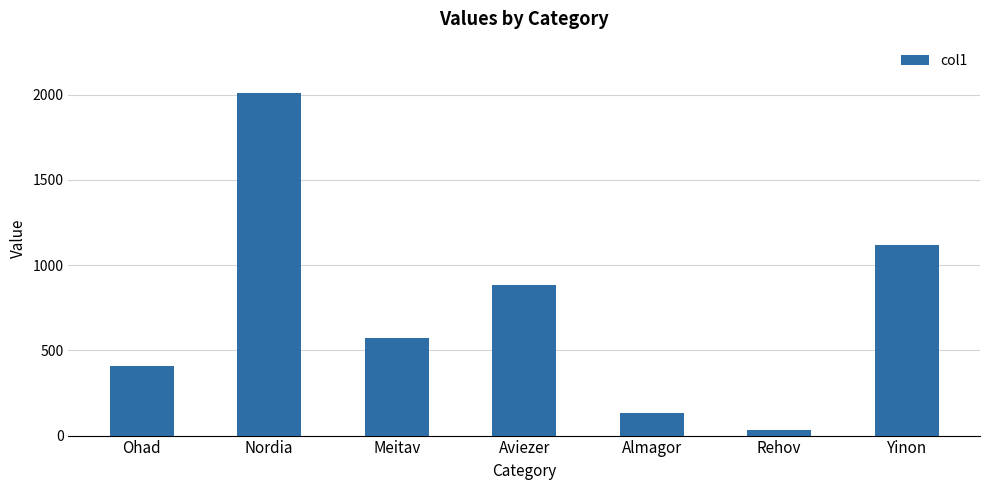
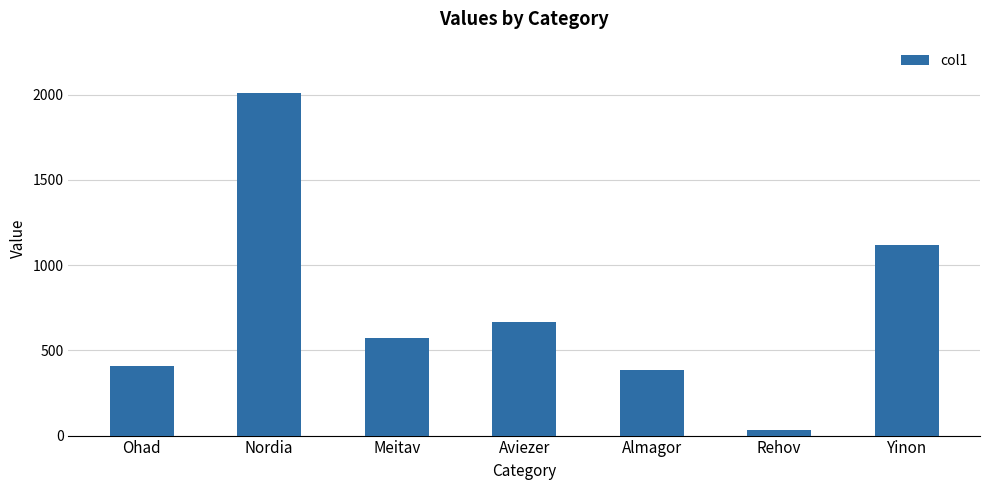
Aviezer: 880 -> 670
Almagor: 130 -> 380
